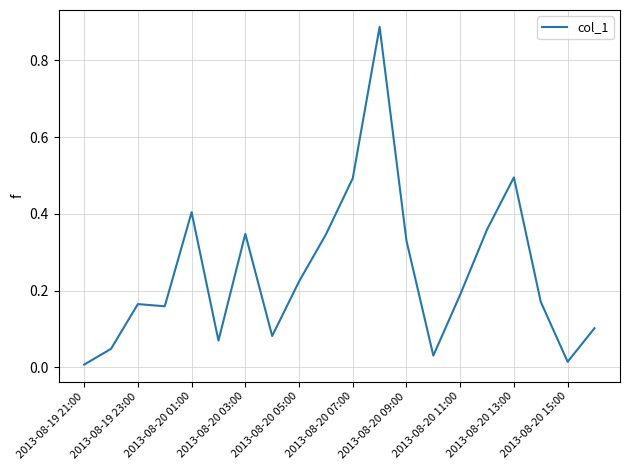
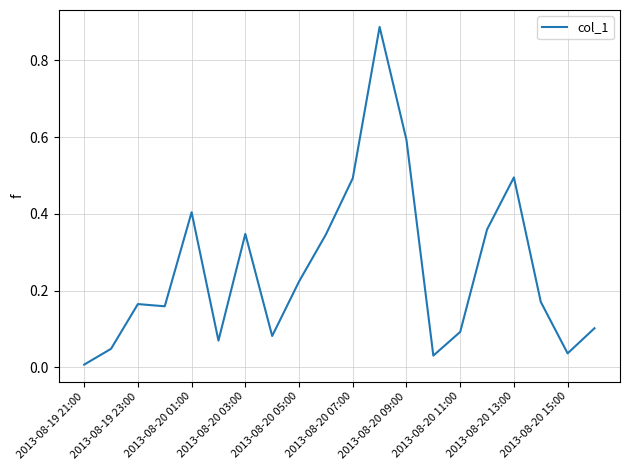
2013-08-20 09:00: 0.33 -> 0.59
2013-08-20 11:00: 0.19 -> 0.09
2013-08-20 15:00: 0.01 -> 0.04
